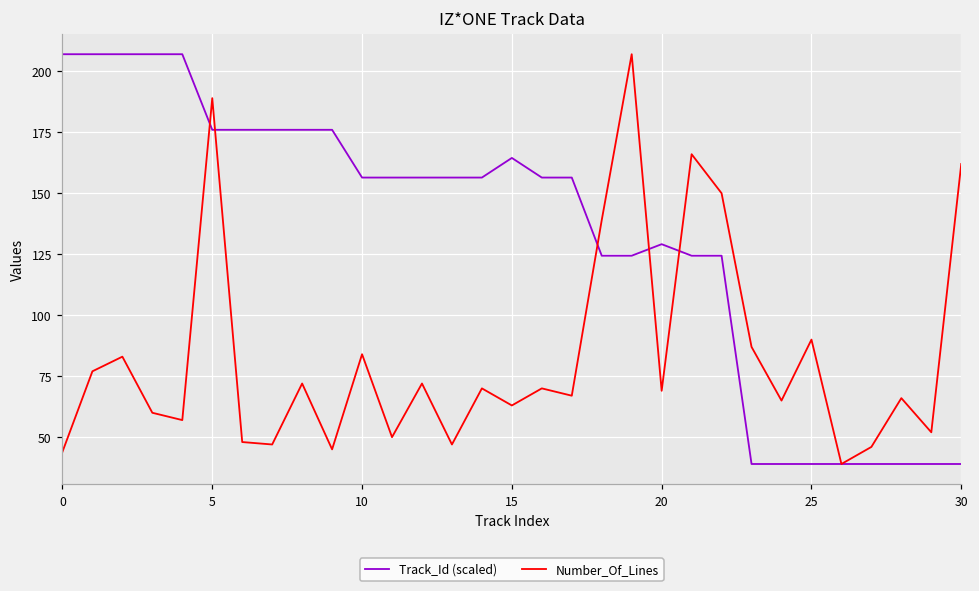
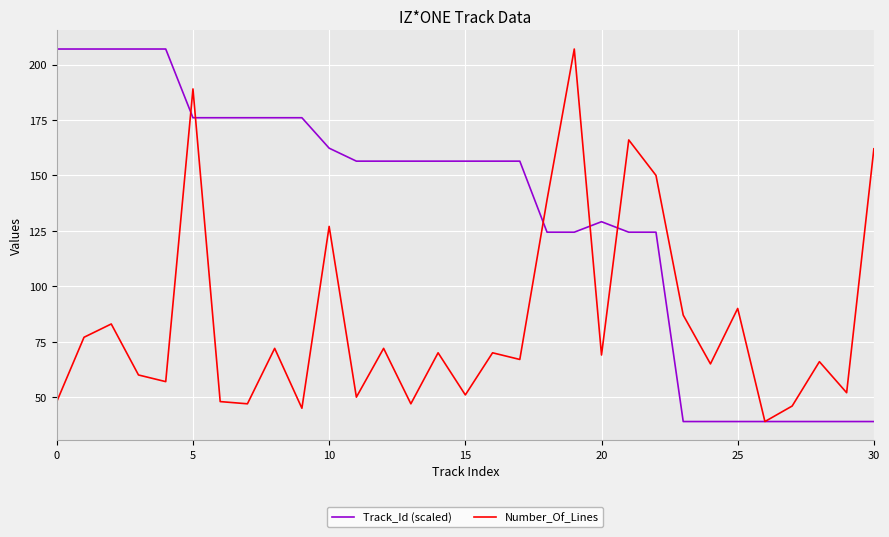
Number_Of_Lines, 0: 44 -> 48
Track_Id (scaled), 10: 156 -> 162
Number_Of_Lines, 10: 84 -> 127
Track_Id (scaled), 15: 164 -> 156
Number_Of_Lines, 15: 63 -> 51
